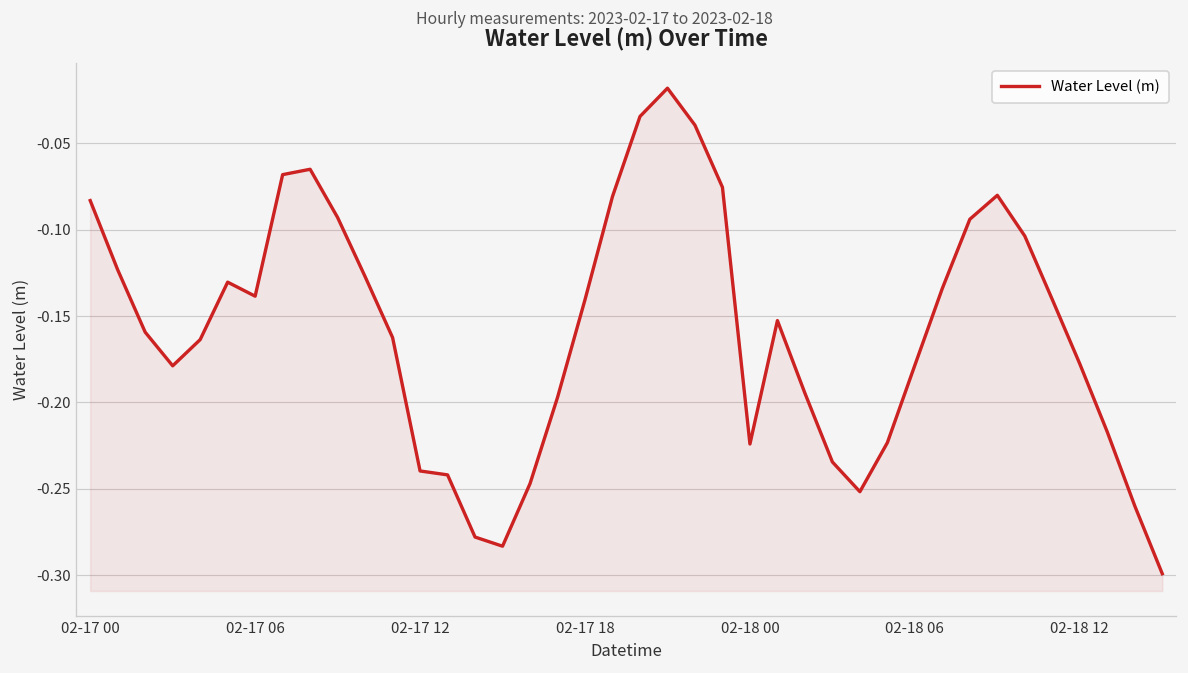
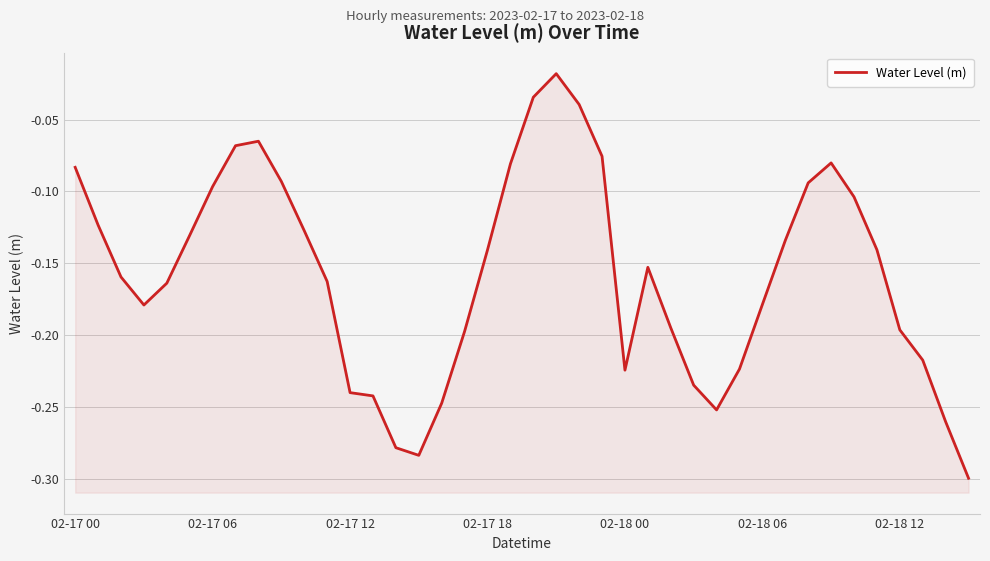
02-17 06: -0.139 -> -0.097
02-18 12: -0.178 -> -0.196
